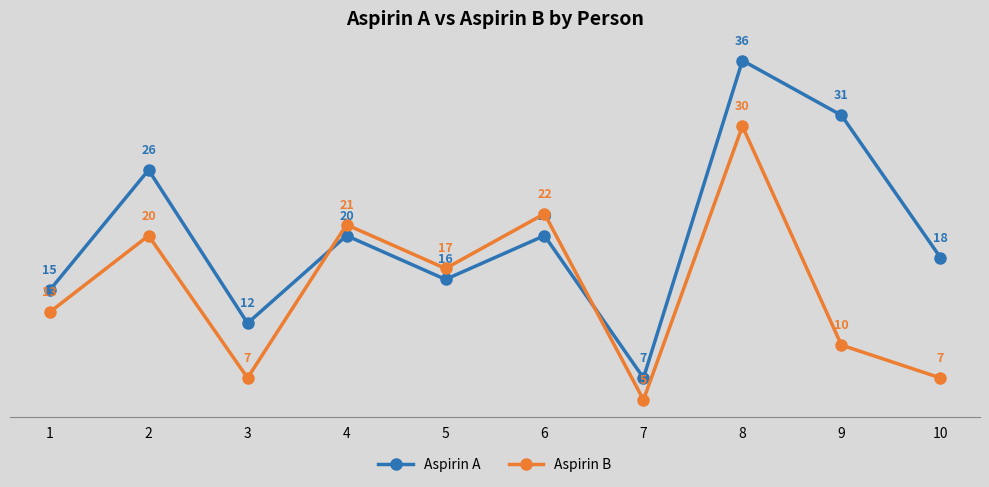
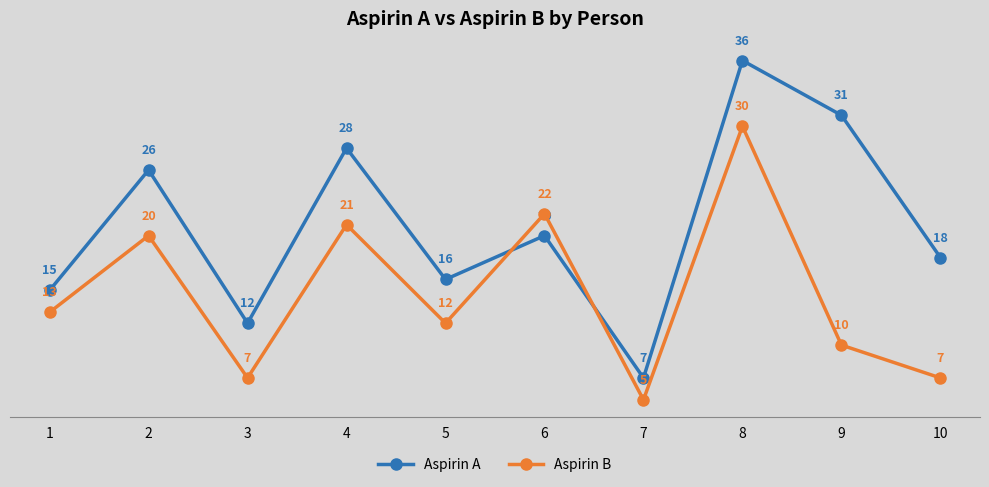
Aspirin A, 4: 20 -> 28
Aspirin B, 5: 17 -> 12
